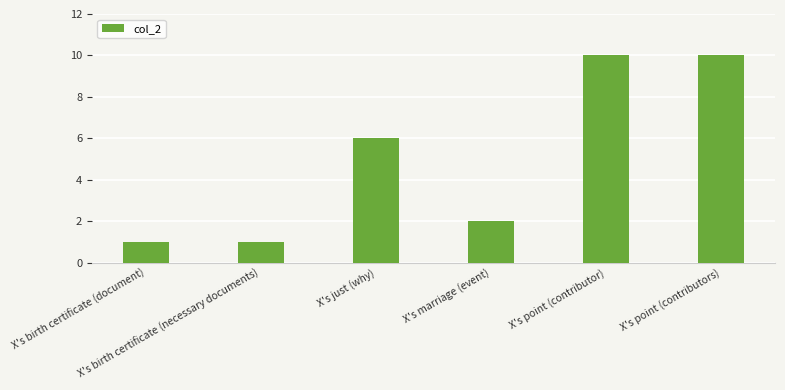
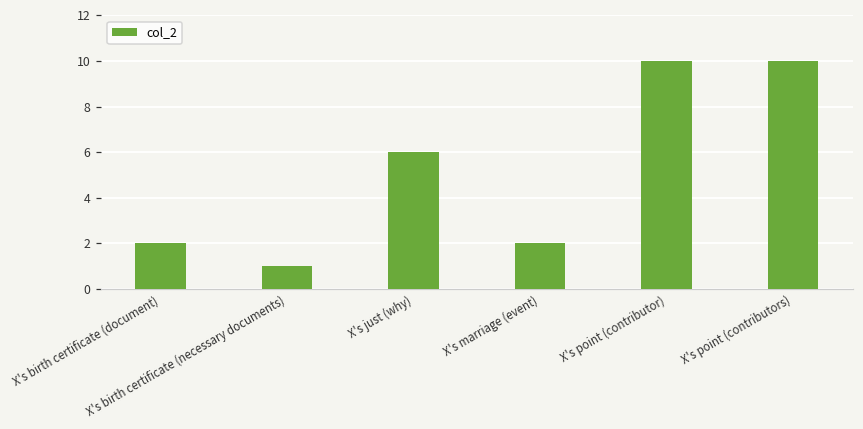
X's birth certificate (document): 1 -> 2
